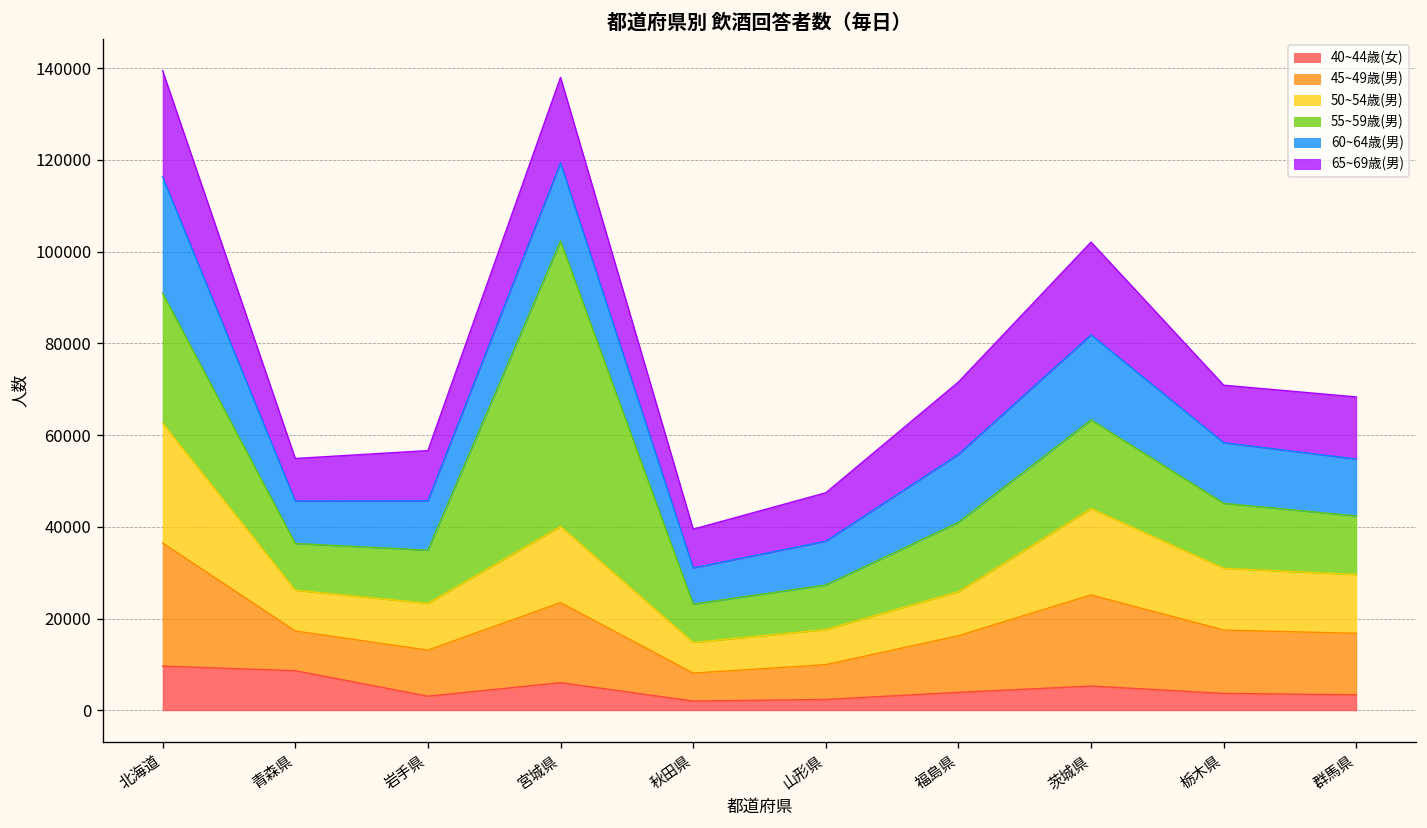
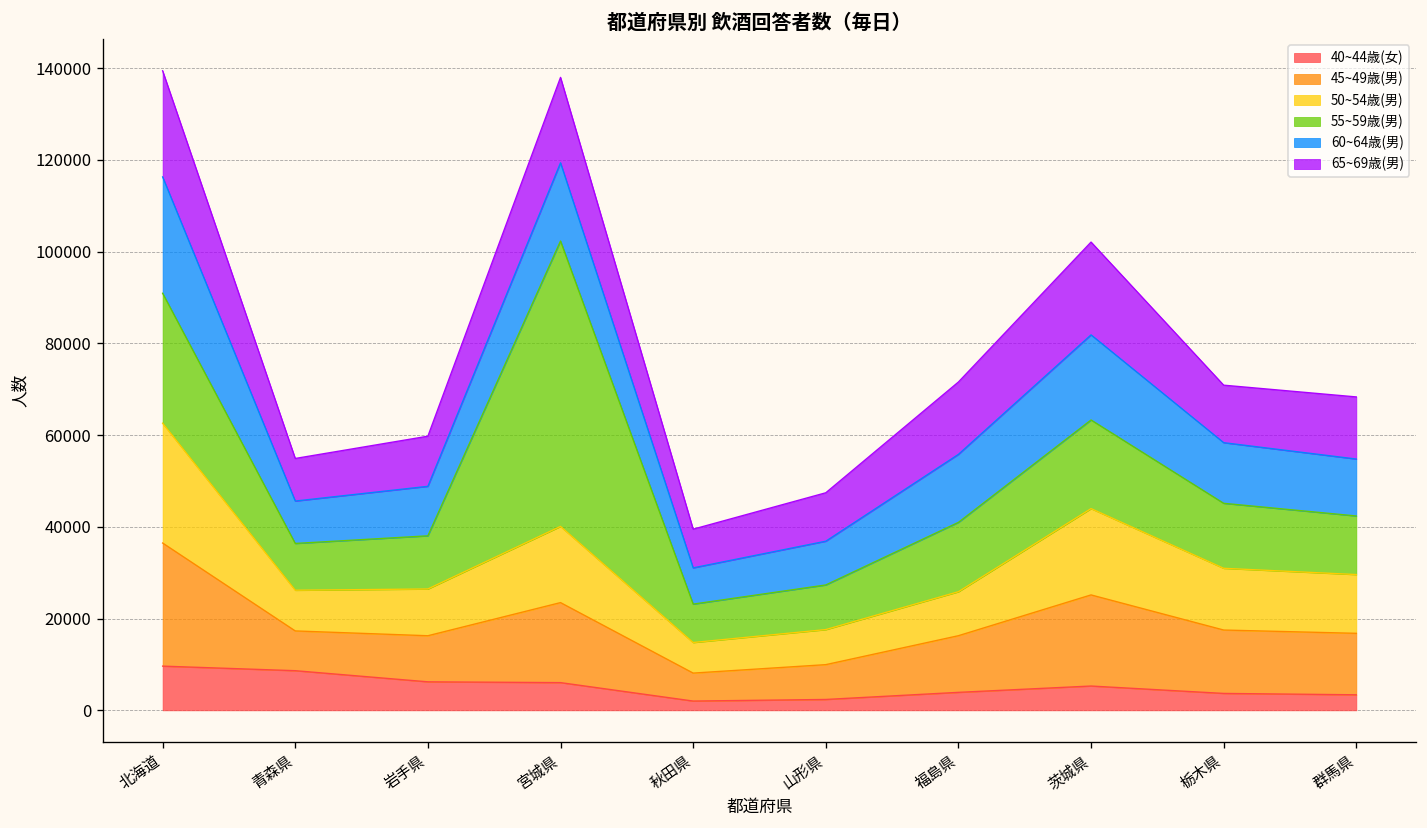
40~44歳(女), 岩手県: 3000 -> 6000
